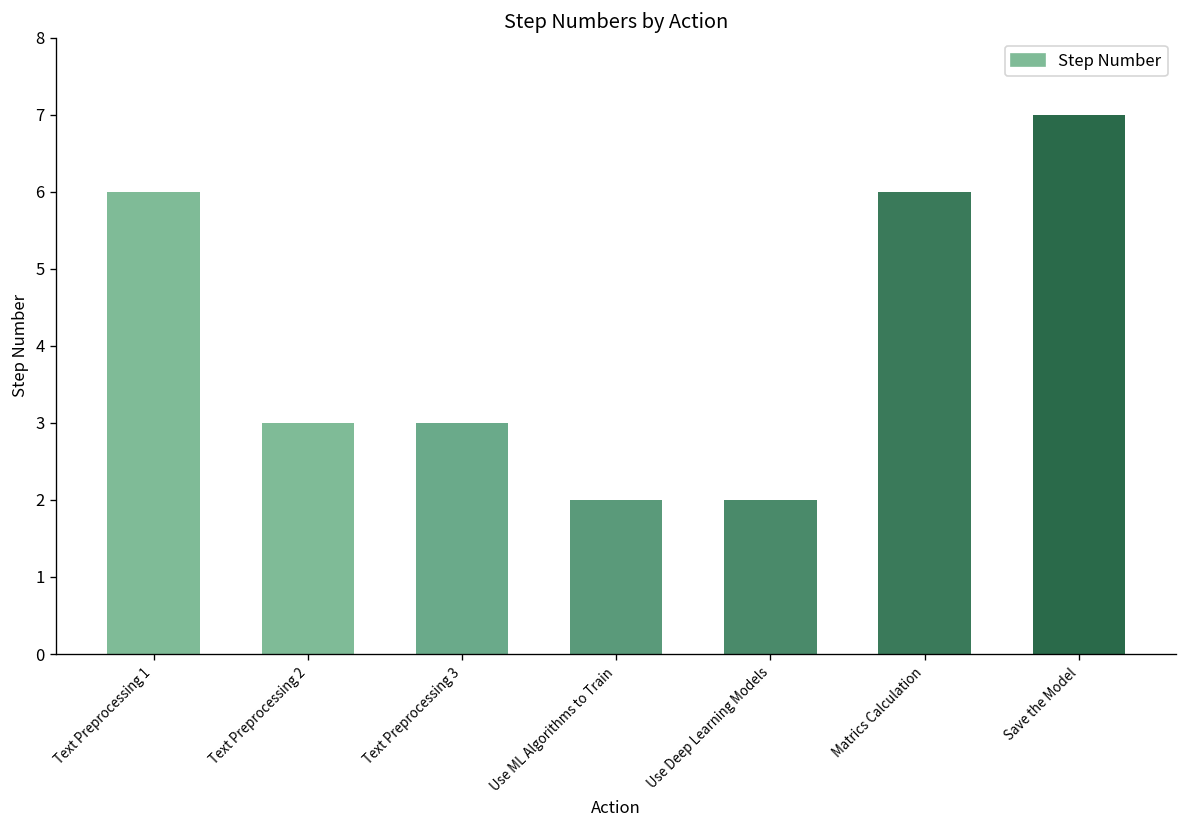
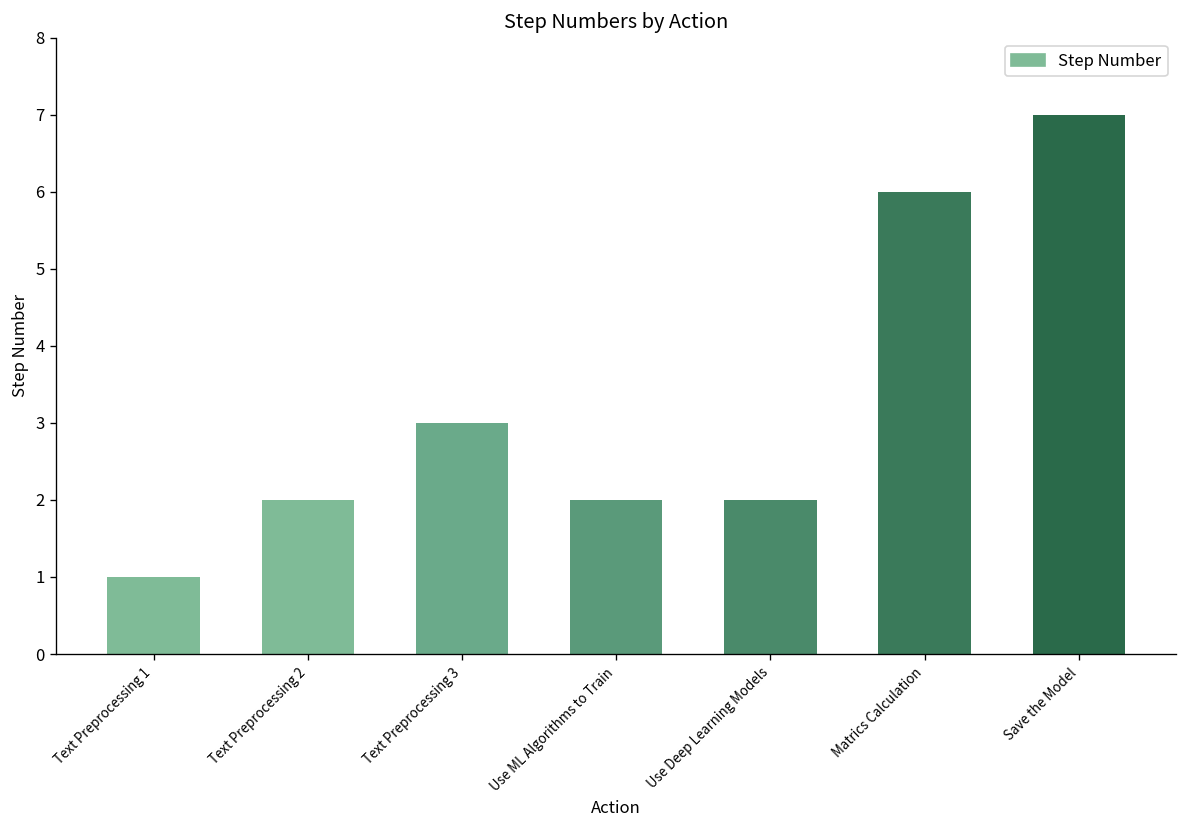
Text Preprocessing 1: 6 -> 1
Text Preprocessing 2: 3 -> 2
